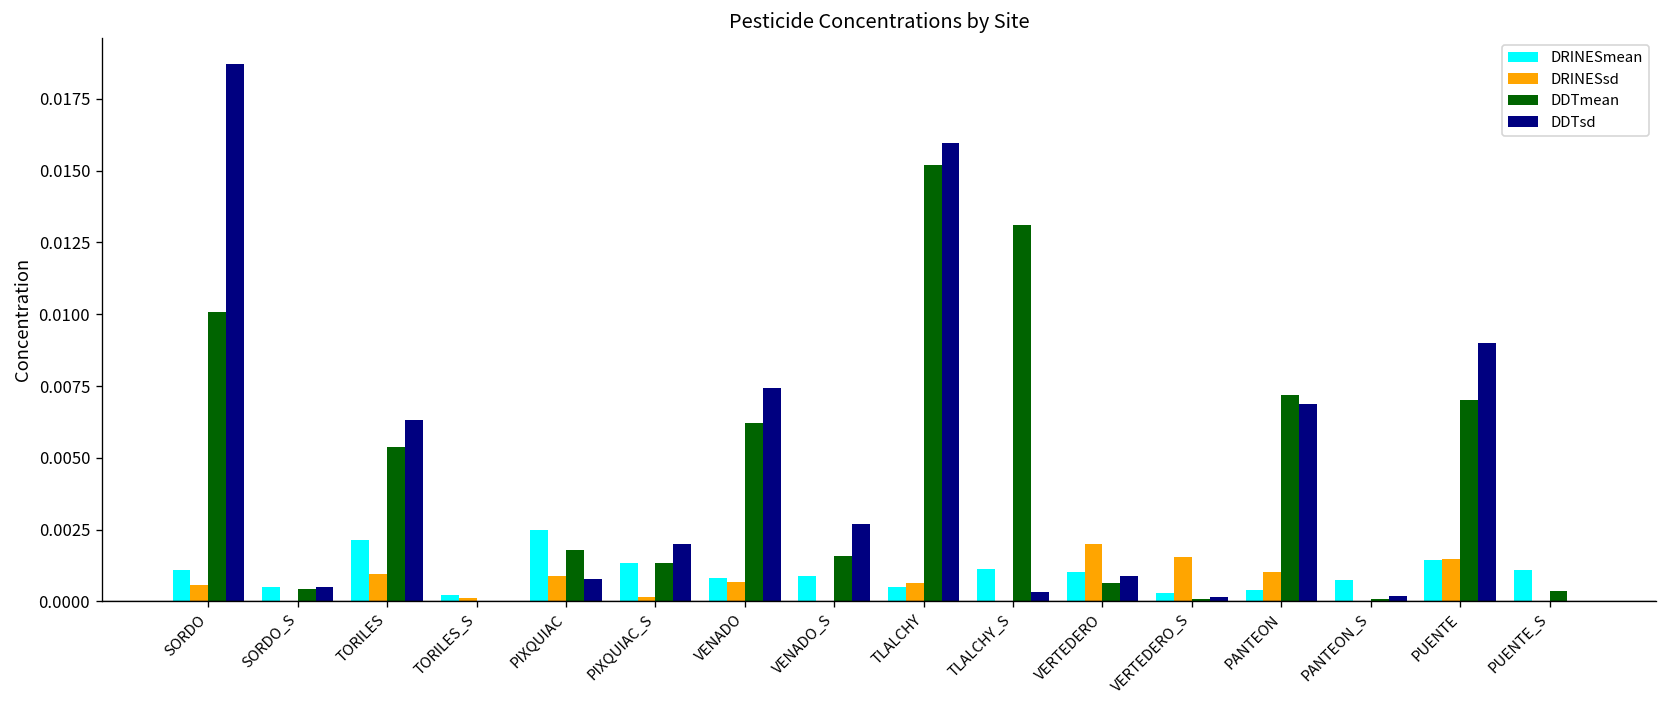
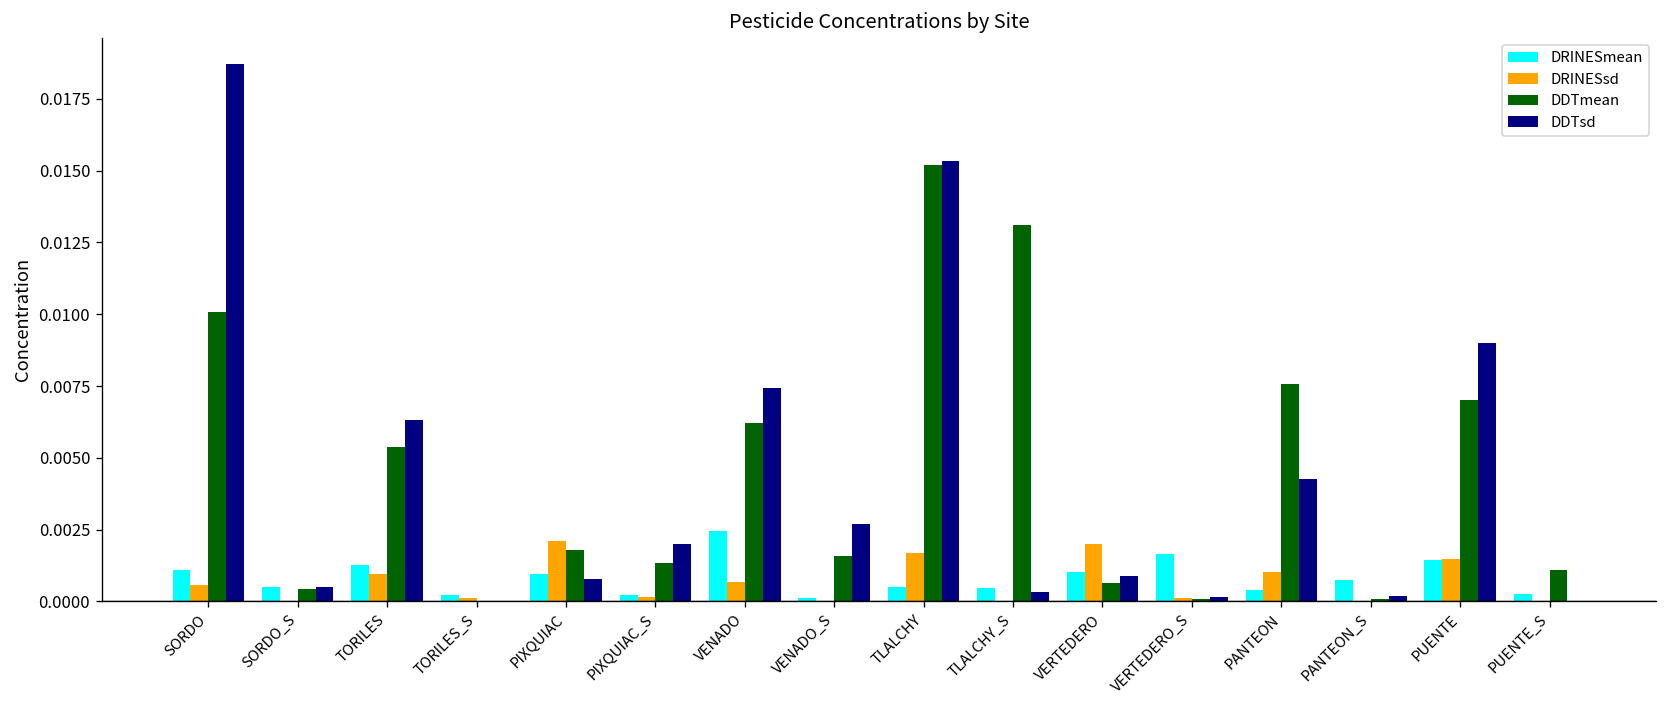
DRINESmean, TORILES: 0.0021 -> 0.0013
DRINESmean, PIXQUIAC: 0.0025 -> 0.0010
DRINESsd, PIXQUIAC: 0.0009 -> 0.0021
DRINESmean, PIXQUIAC_S: 0.0013 -> 0.0002
DRINESmean, VENADO: 0.0008 -> 0.0024
DRINESmean, VENADO_S: 0.0009 -> 0.0001
DRINESsd, TLALCHY: 0.0006 -> 0.0017
DDTsd, TLALCHY: 0.0160 -> 0.0153
DRINESmean, TLALCHY_S: 0.0011 -> 0.0004
DRINESmean, VERTEDERO_S: 0.0003 -> 0.0016
DRINESsd, VERTEDERO_S: 0.0015 -> 0.0001
DDTmean, PANTEON: 0.0072 -> 0.0076
DDTsd, PANTEON: 0.0069 -> 0.0043
DRINESmean, PUENTE_S: 0.0011 -> 0.0003
DDTmean, PUENTE_S: 0.0003 -> 0.0011
